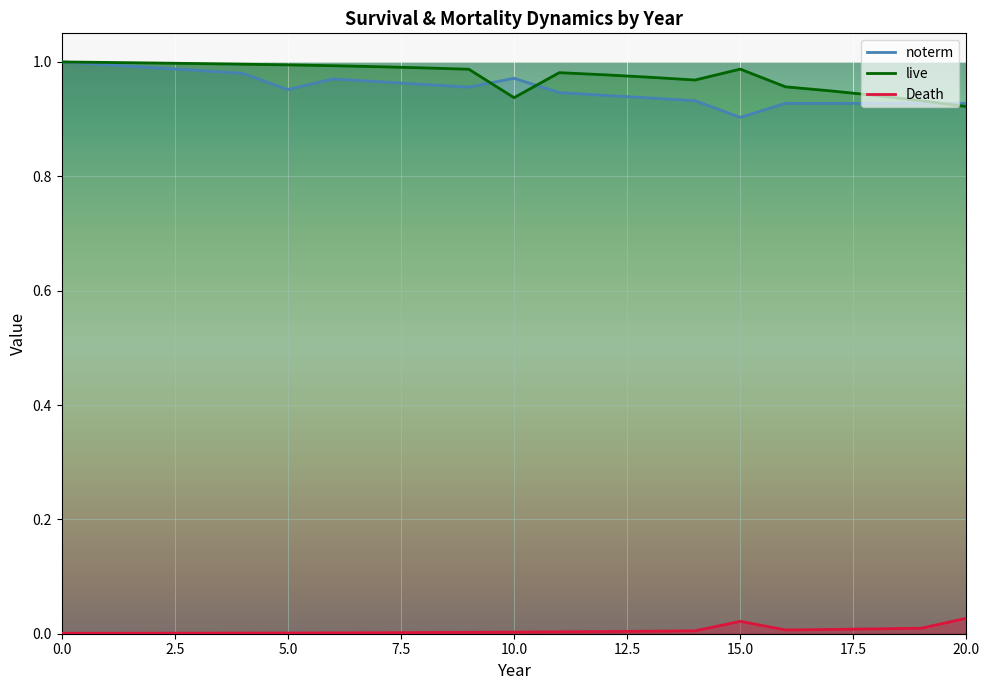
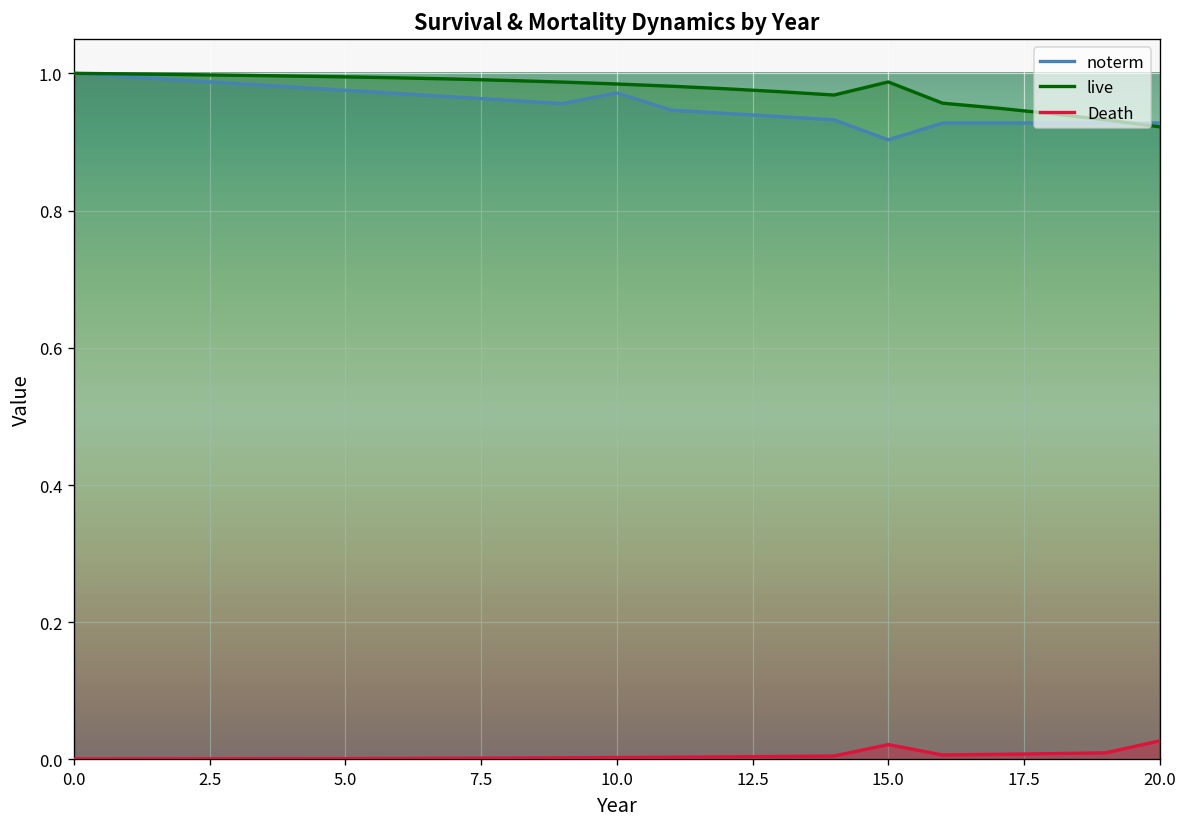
noterm, 5.0: 0.95 -> 0.98
live, 10.0: 0.94 -> 0.98
